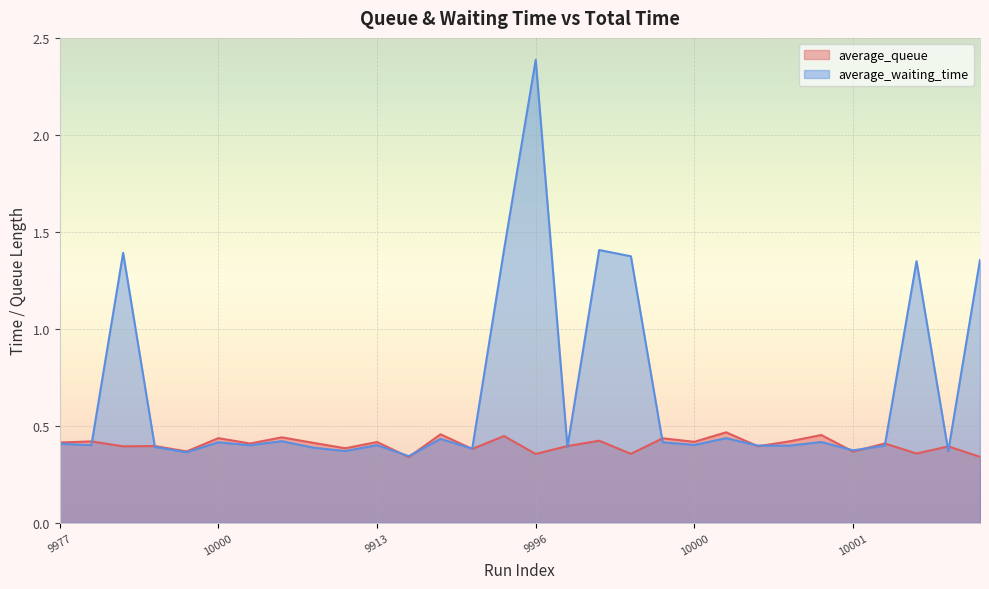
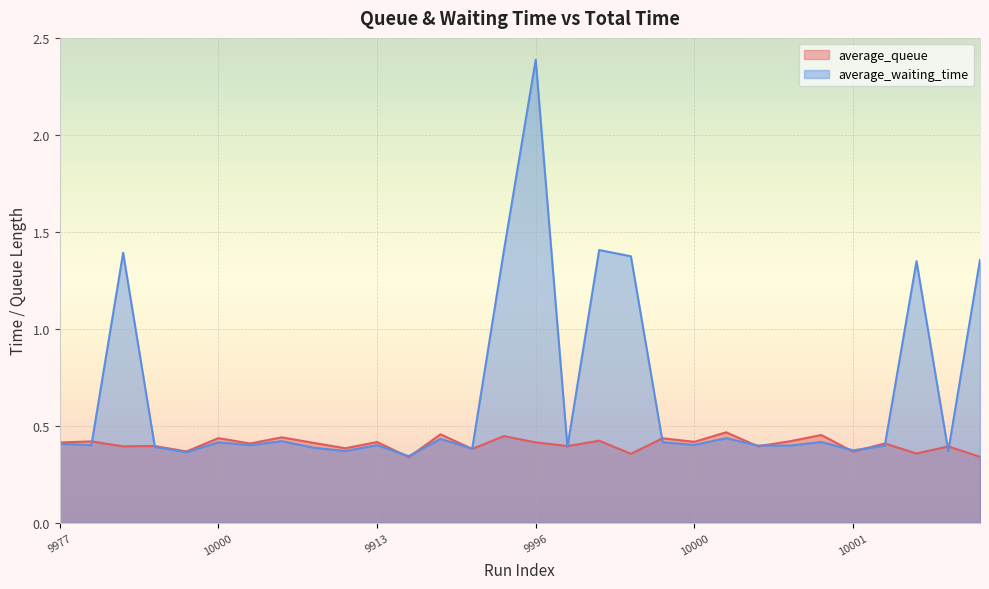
average_queue, 9996: 0.35 -> 0.41
